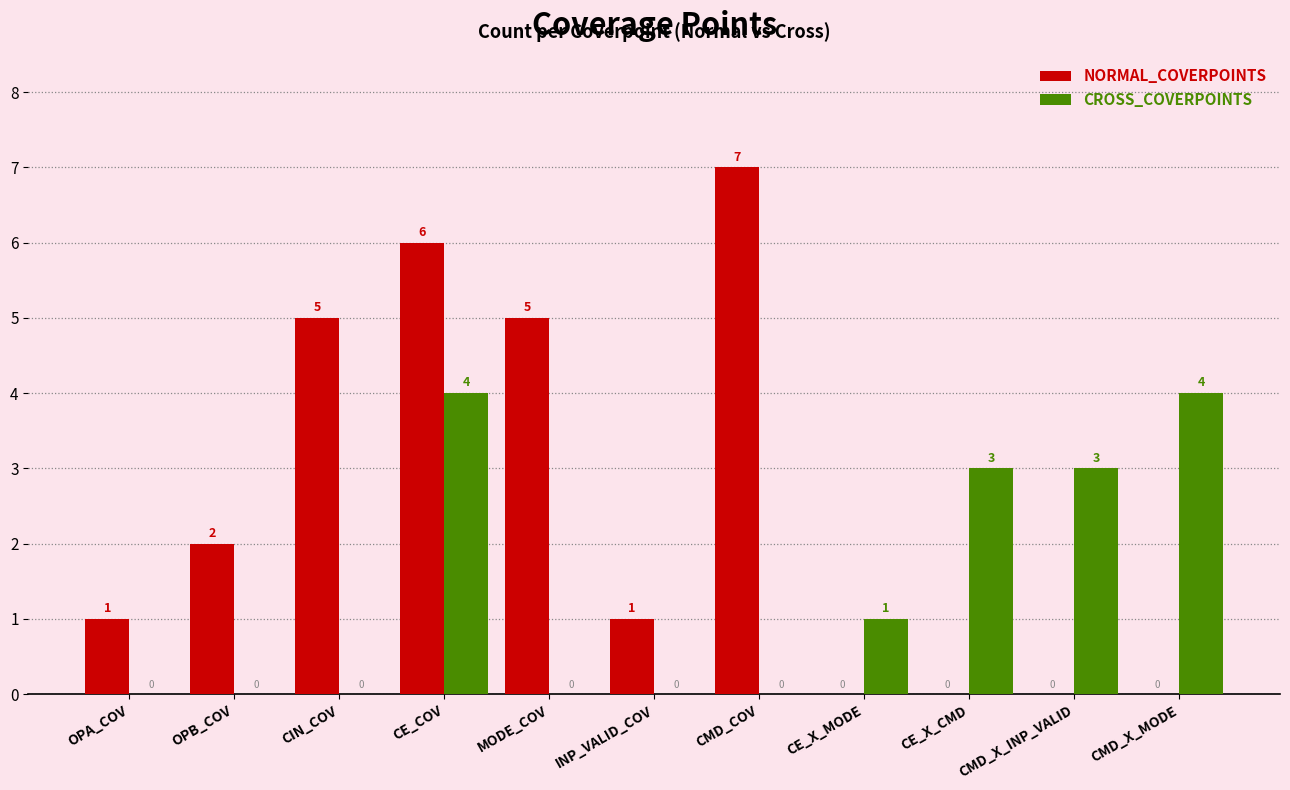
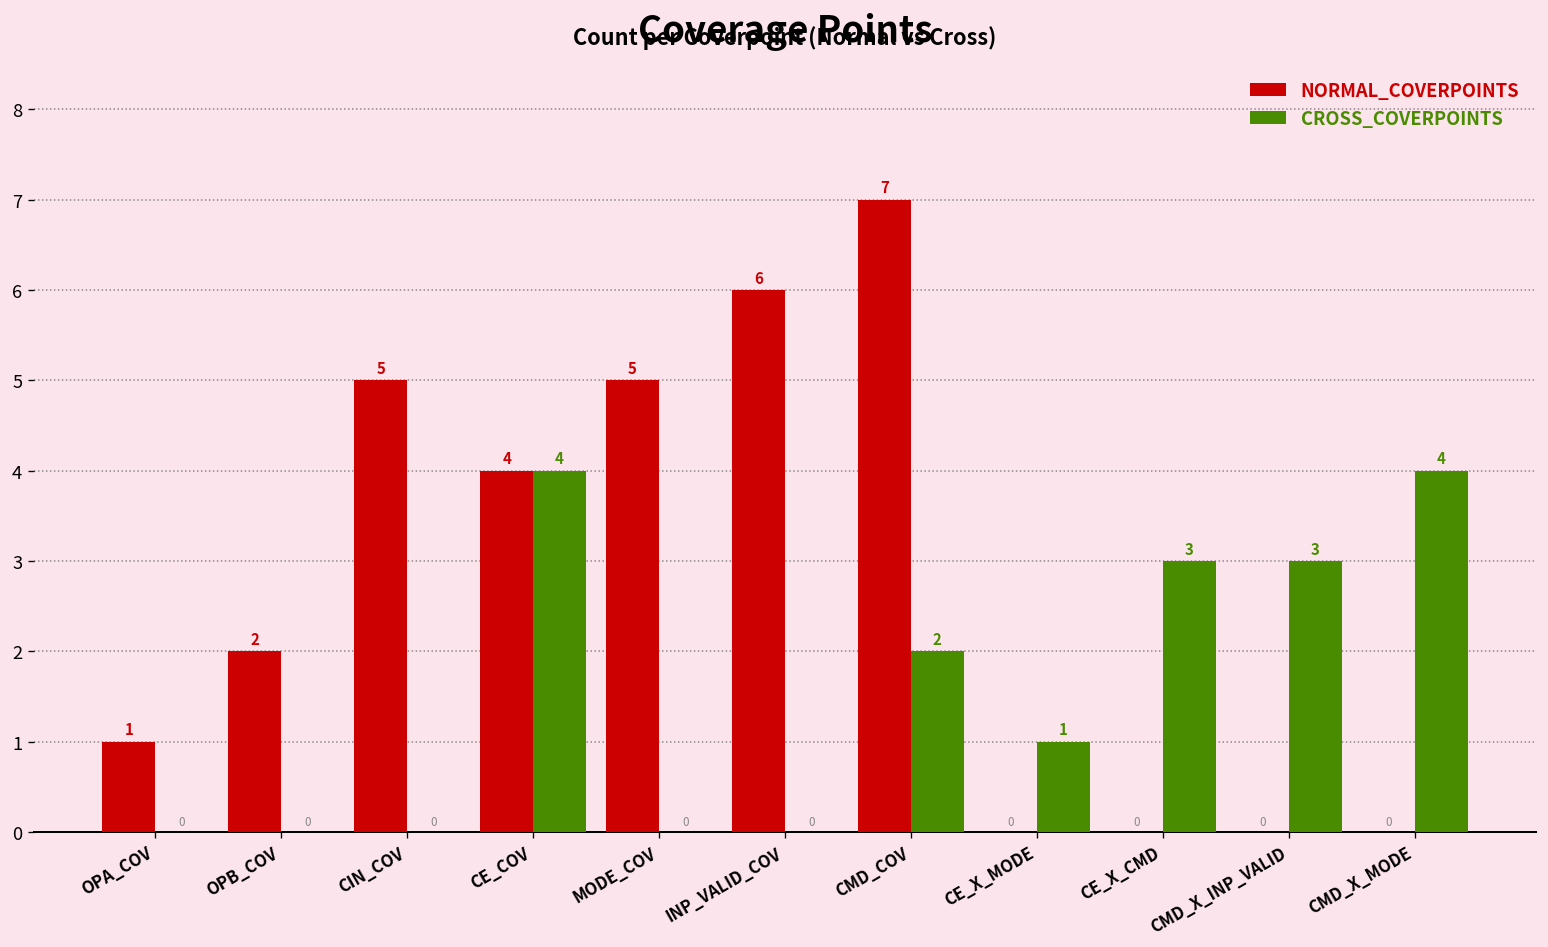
NORMAL_COVERPOINTS, CE_COV: 6 -> 4
NORMAL_COVERPOINTS, INP_VALID_COV: 1 -> 6
CROSS_COVERPOINTS, CMD_COV: 0 -> 2
